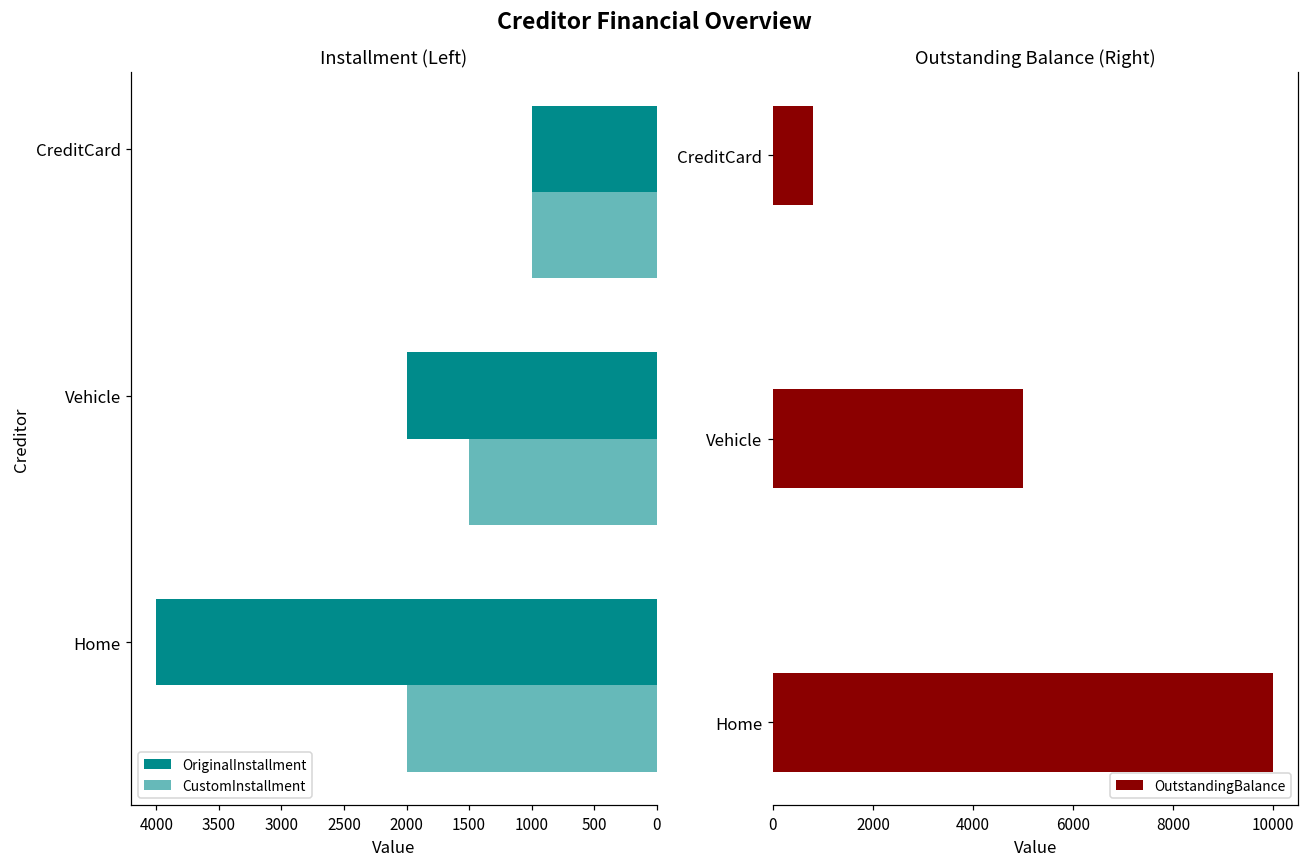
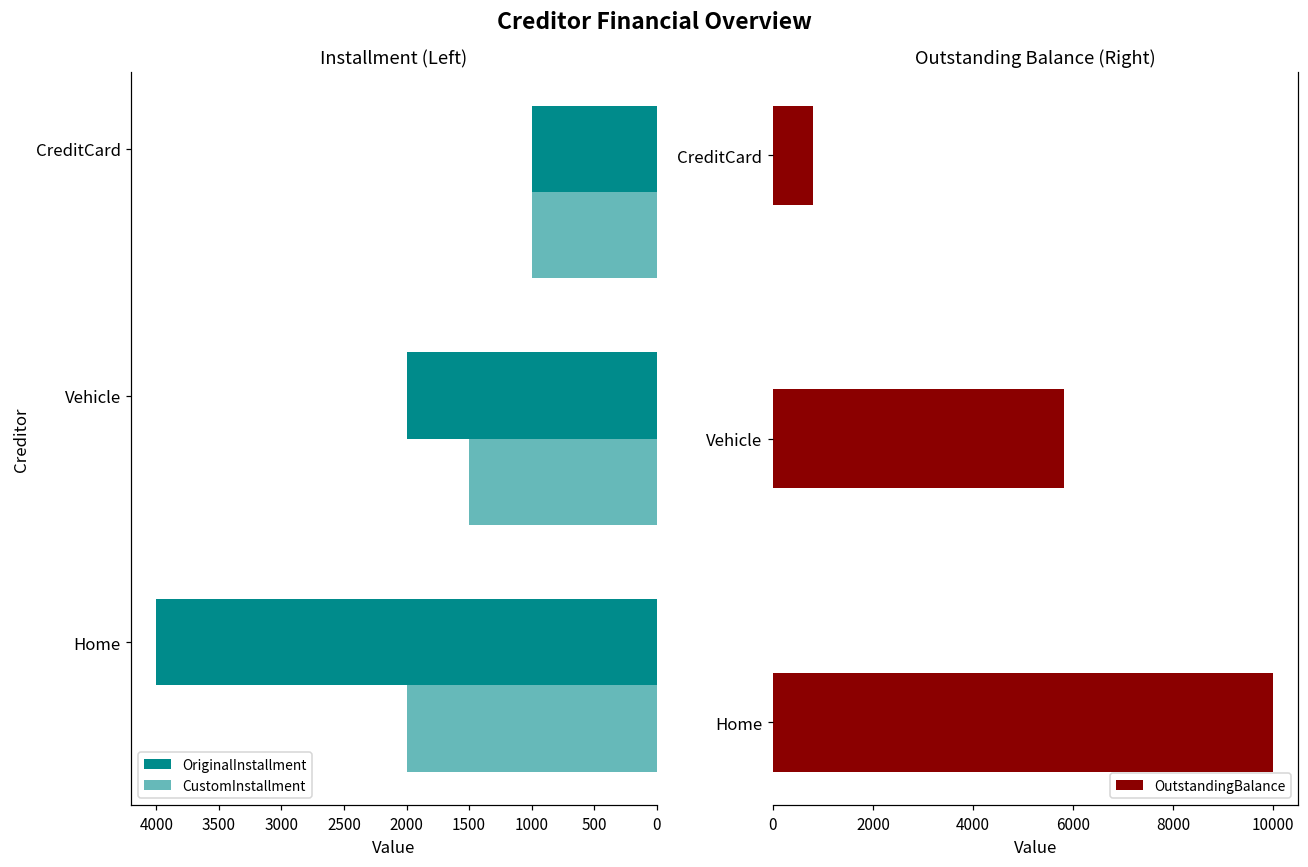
Outstanding Balance (Right), Vehicle: 5000 -> 5800
